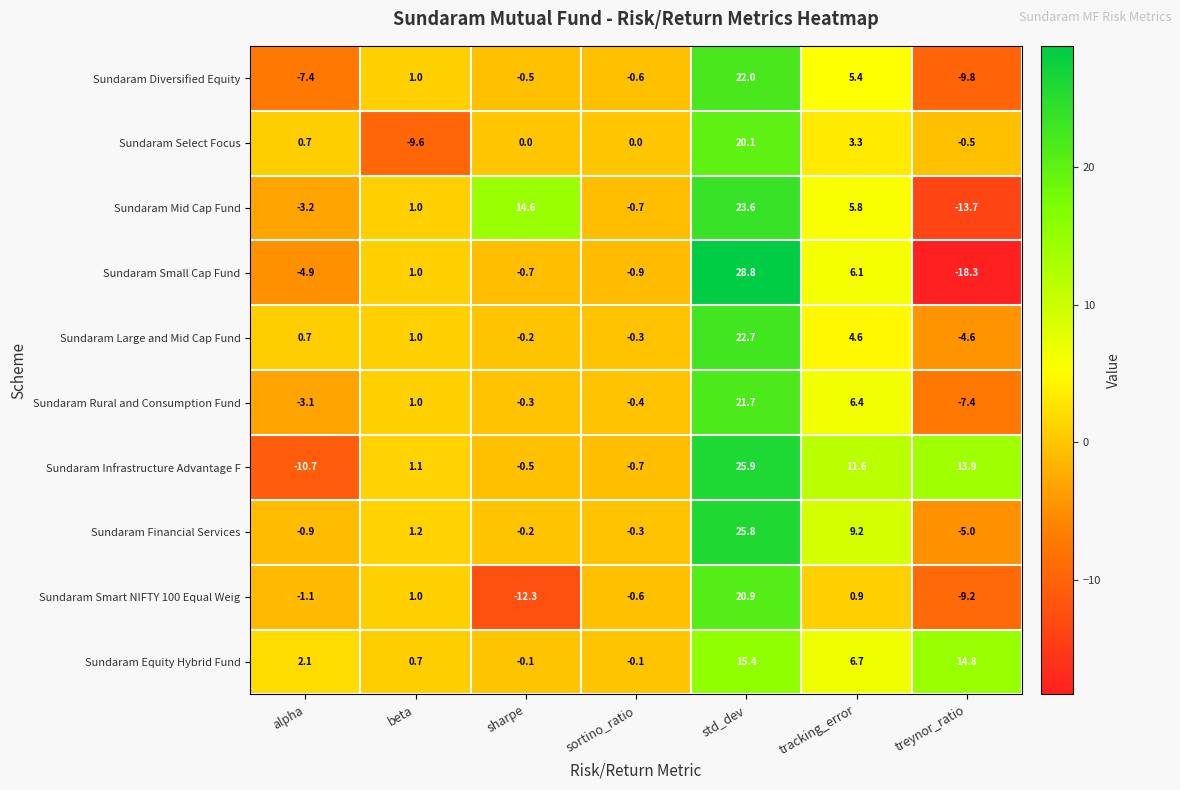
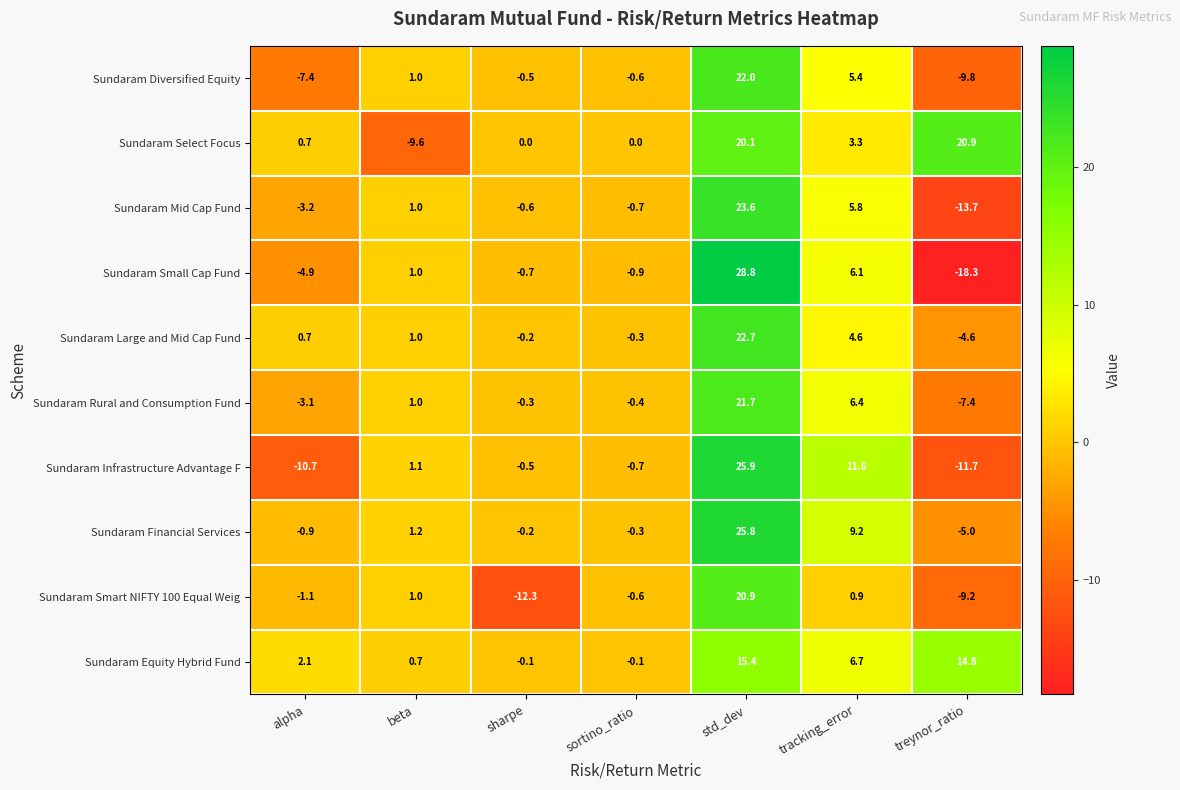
Sundaram Select Focus, treynor_ratio: -0.5 -> 20.9
Sundaram Mid Cap Fund, sharpe: 14.6 -> -0.6
Sundaram Infrastructure Advantage F, treynor_ratio: 13.9 -> -11.7
